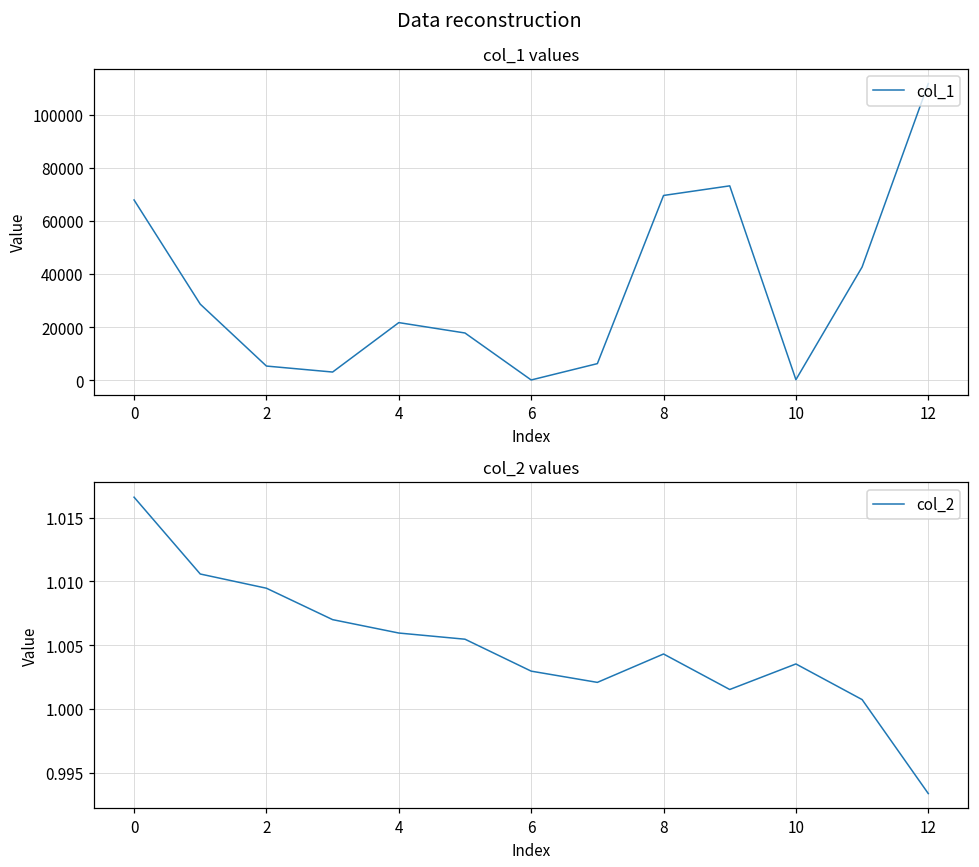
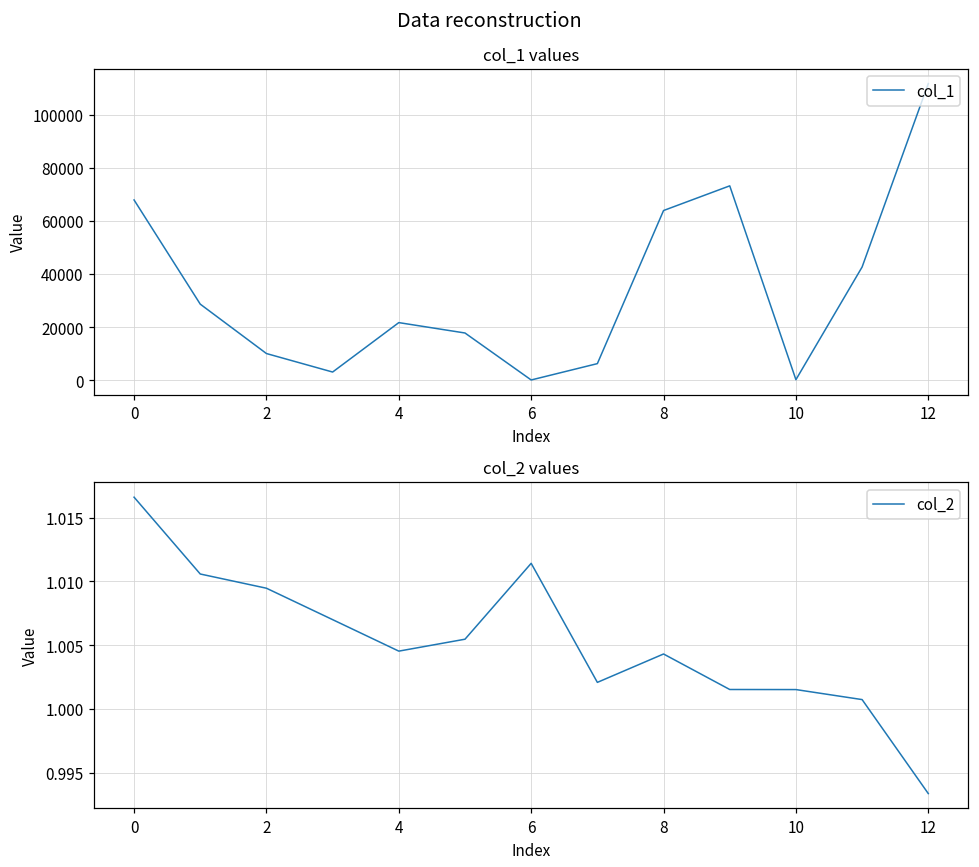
col_1 values, 2: 5000 -> 10000
col_1 values, 8: 70000 -> 64000
col_2 values, 4: 1.0060 -> 1.0045
col_2 values, 6: 1.0030 -> 1.0114
col_2 values, 10: 1.0035 -> 1.0015
